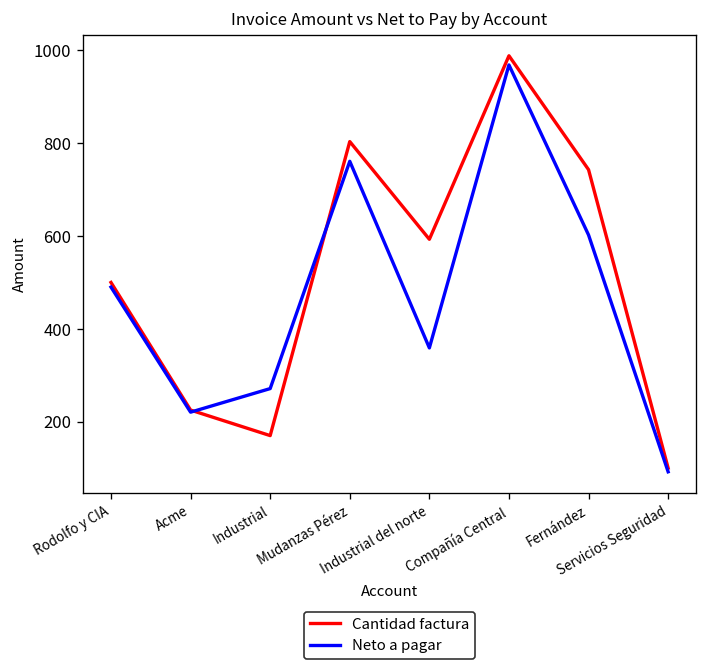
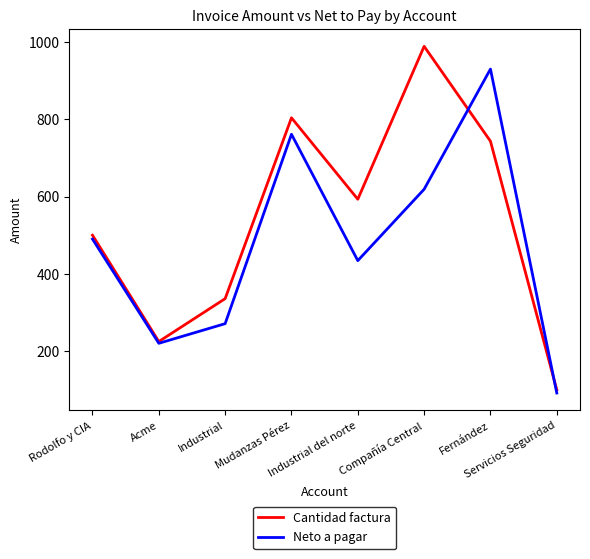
Cantidad factura, Industrial: 170 -> 340
Neto a pagar, Industrial del norte: 360 -> 430
Neto a pagar, Compañía Central: 970 -> 620
Neto a pagar, Fernández: 600 -> 930
